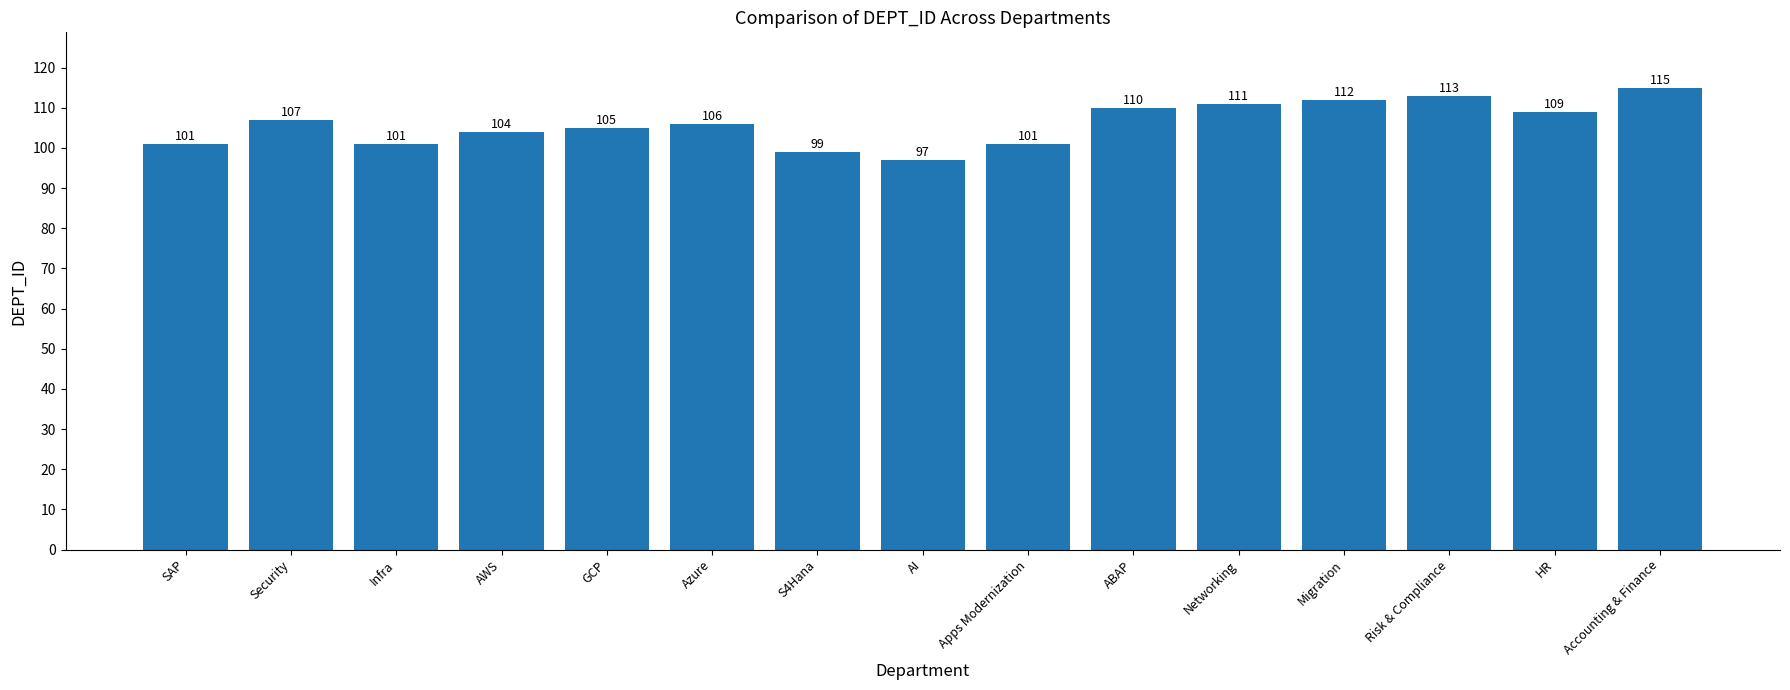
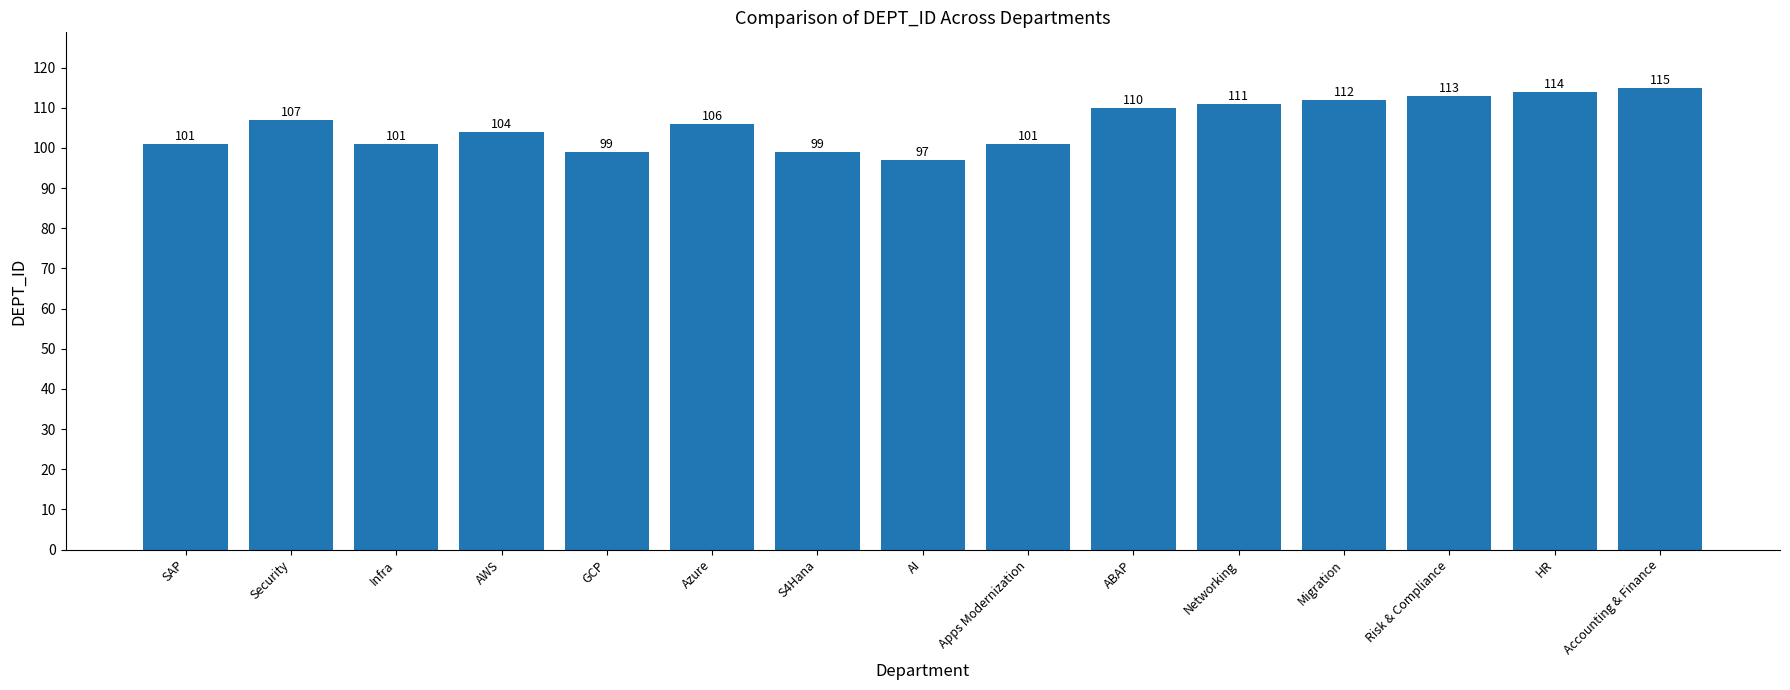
GCP: 105 -> 99
HR: 109 -> 114
